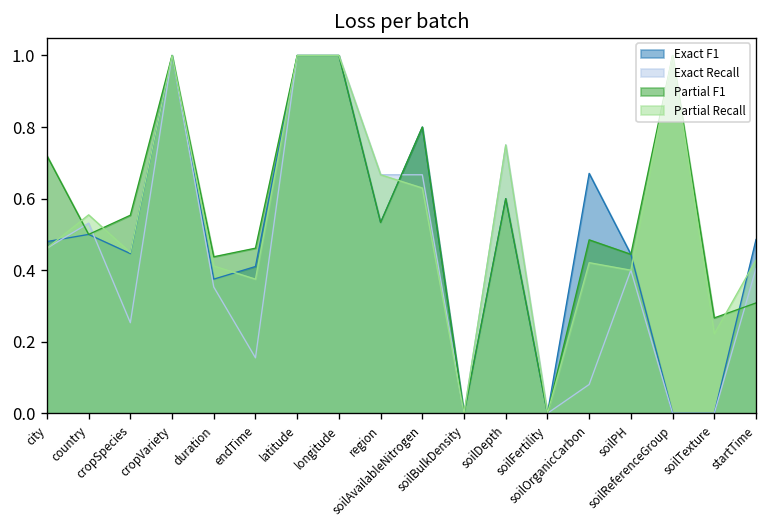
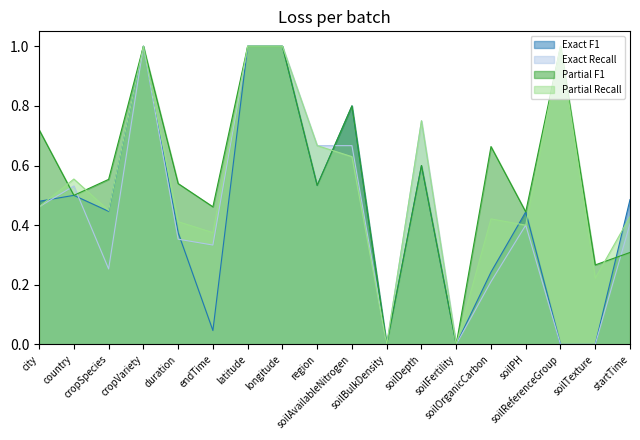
Partial F1, duration: 0.44 -> 0.54
Exact F1, endTime: 0.41 -> 0.05
Exact Recall, endTime: 0.16 -> 0.33
Exact F1, soilOrganicCarbon: 0.67 -> 0.24
Exact Recall, soilOrganicCarbon: 0.08 -> 0.21
Partial F1, soilOrganicCarbon: 0.48 -> 0.66
